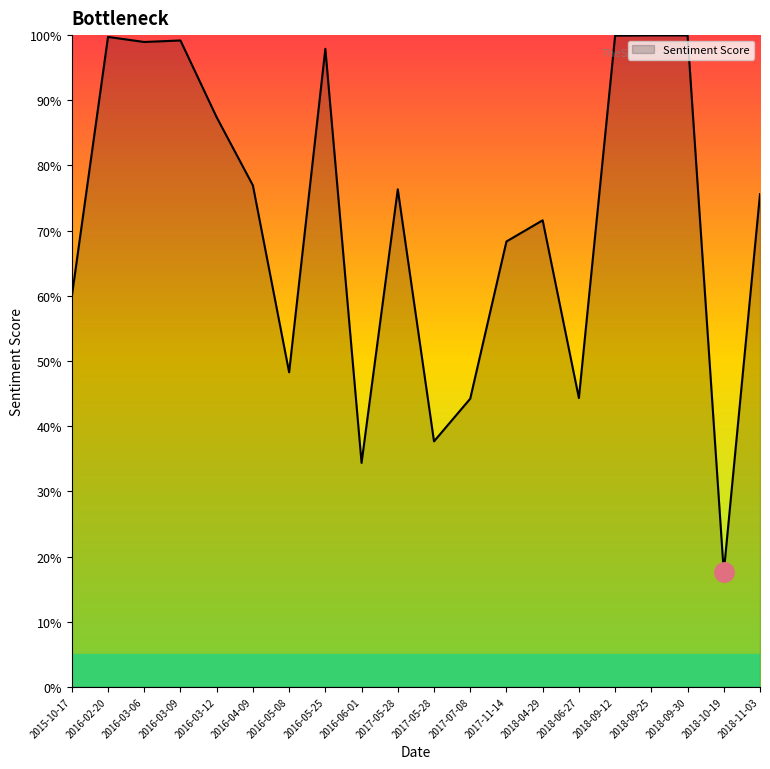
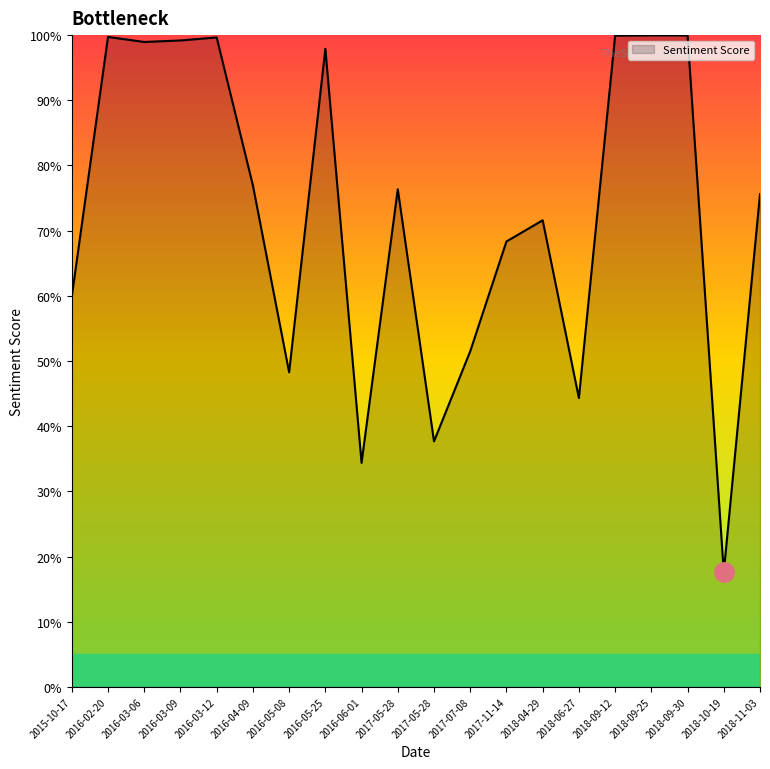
Sentiment Score, 2016-03-12: 87% -> 100%
Sentiment Score, 2017-07-08: 44% -> 51%
